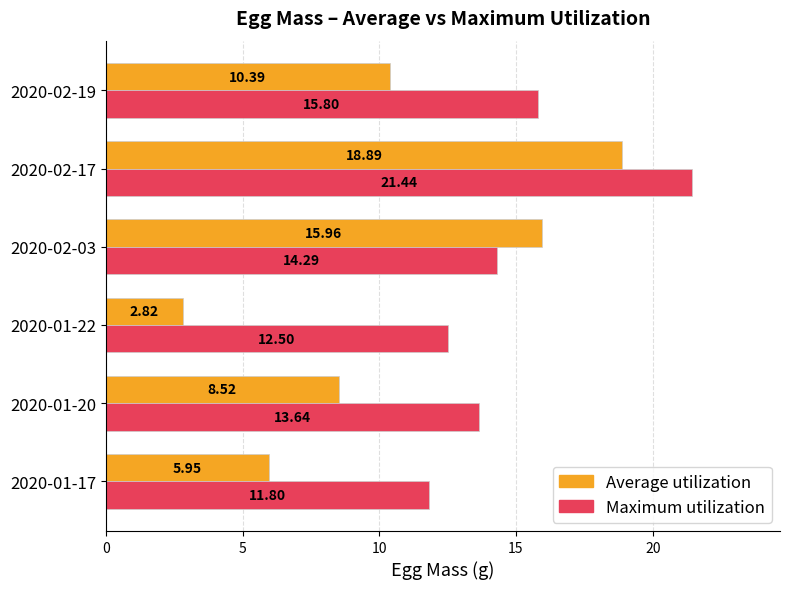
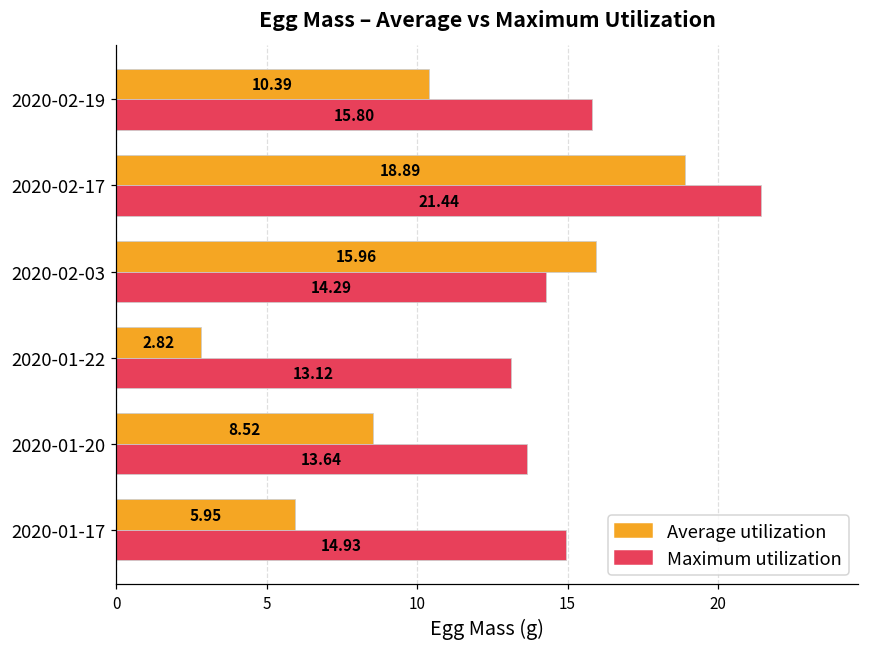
Maximum utilization, 2020-01-22: 12.50 -> 13.12
Maximum utilization, 2020-01-17: 11.80 -> 14.93
